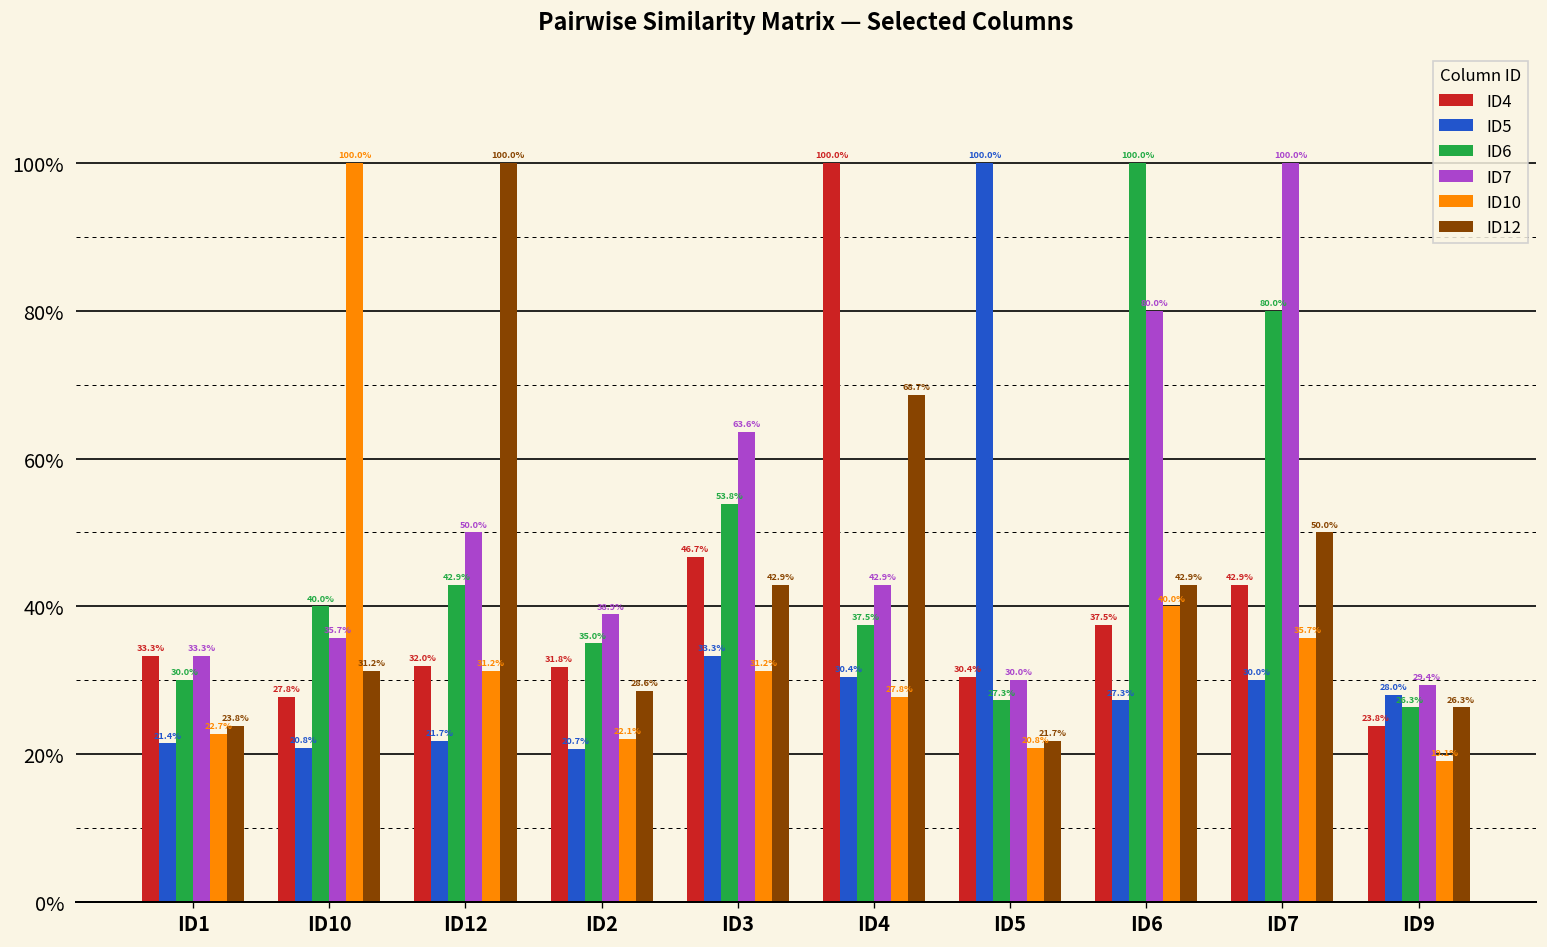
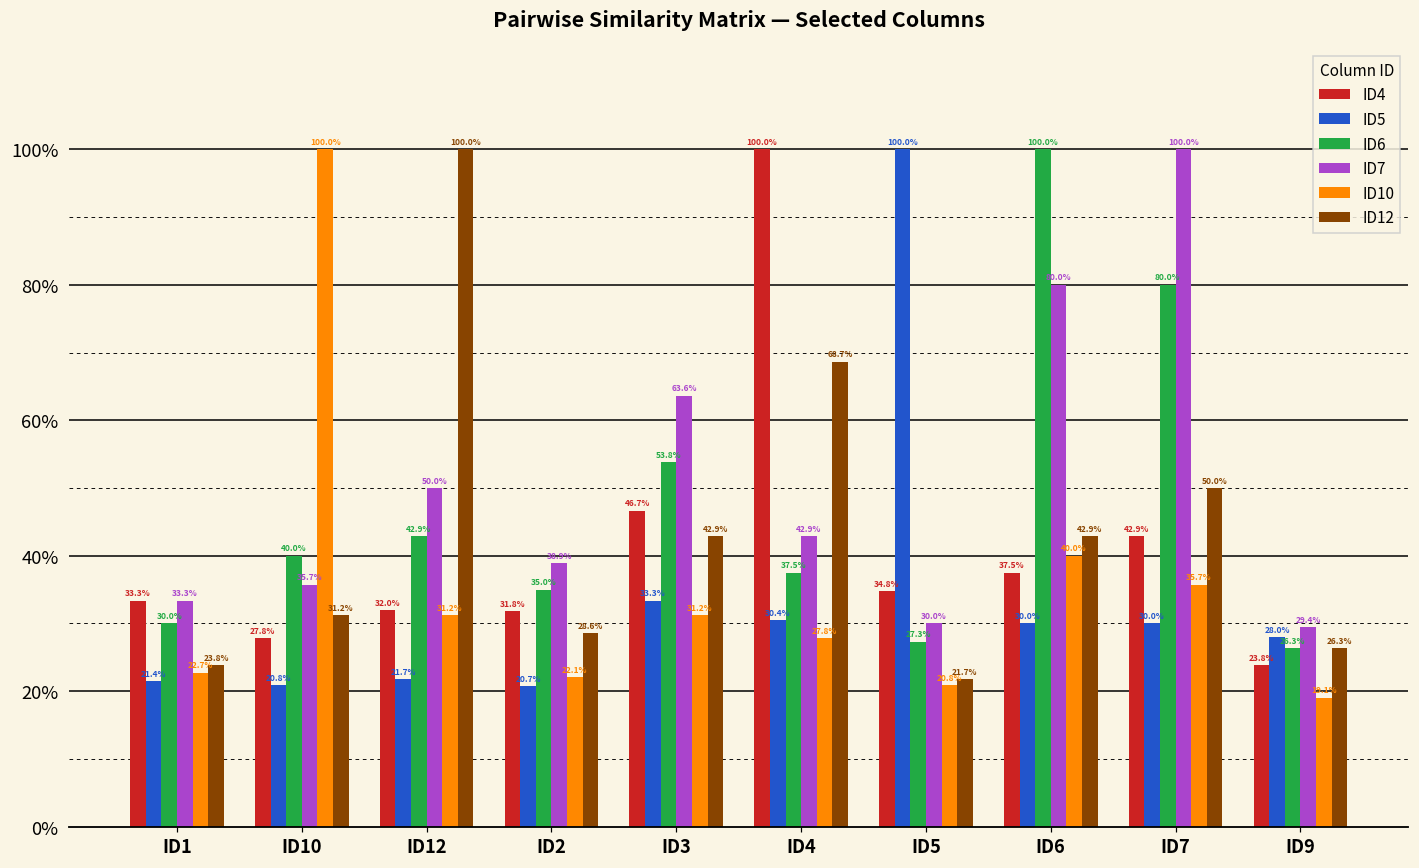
ID4, ID5: 30.4% -> 34.8%
ID5, ID6: 27.3% -> 30.0%
